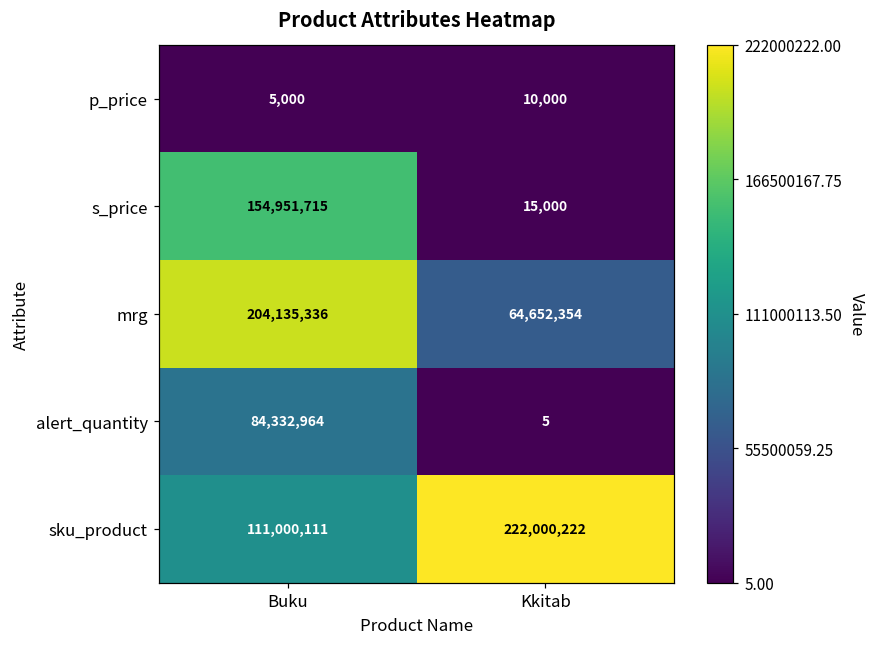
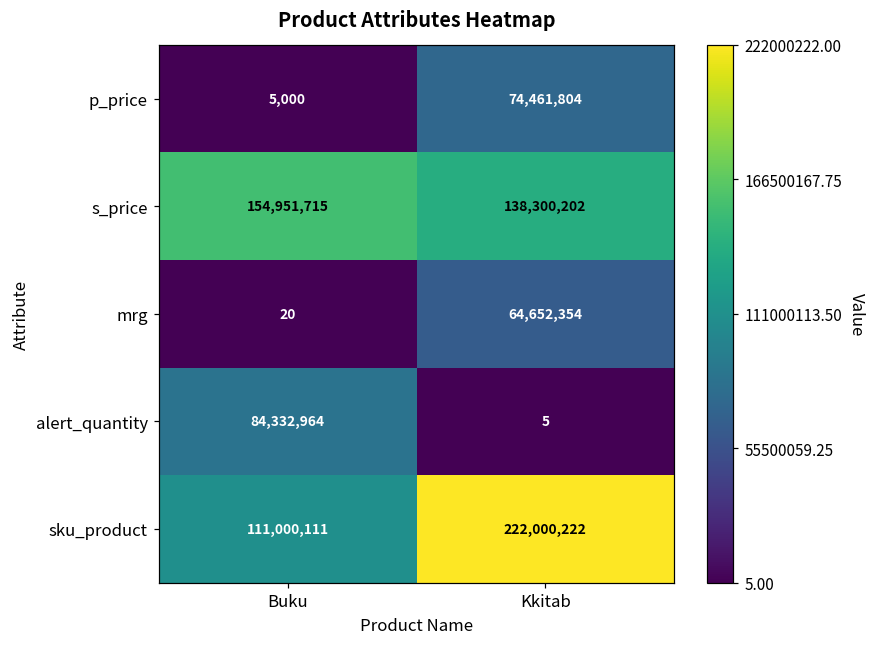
p_price, Kkitab: 10,000 -> 74,461,804
s_price, Kkitab: 15,000 -> 138,300,202
mrg, Buku: 204,135,336 -> 20
